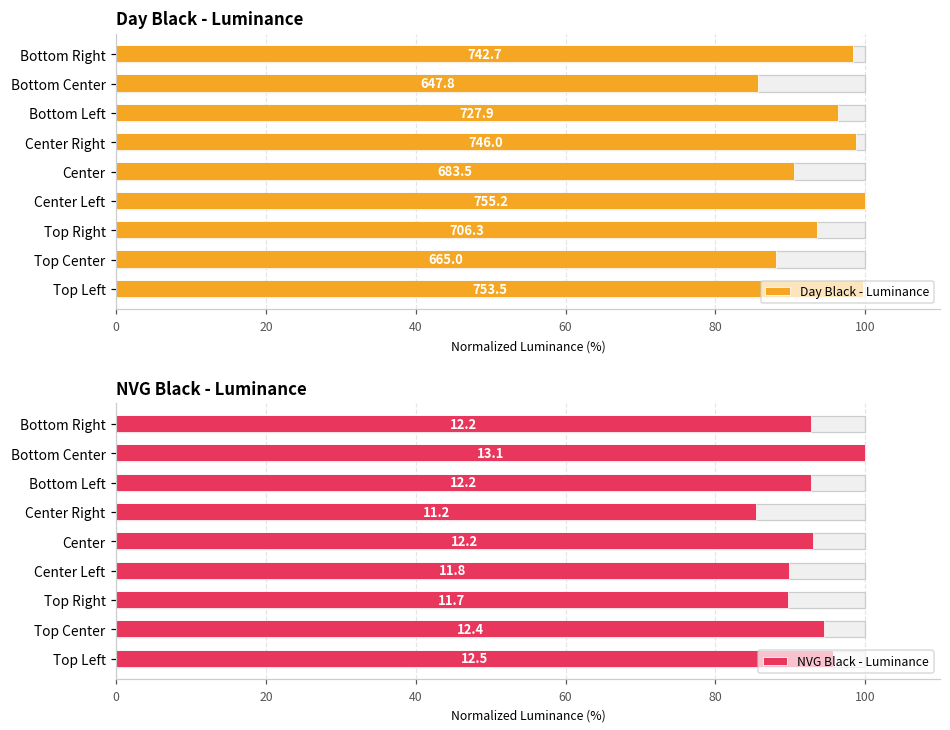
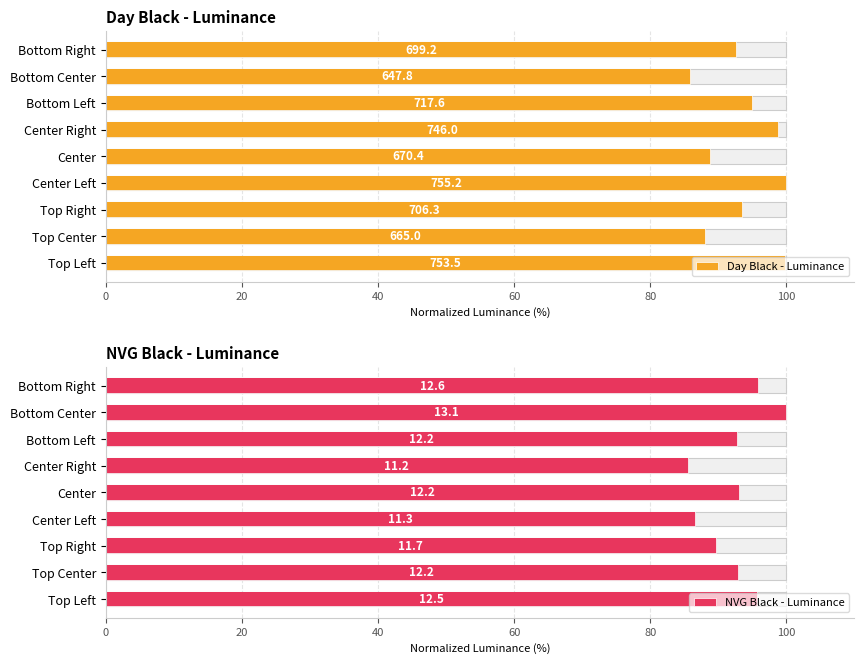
Day Black - Luminance, Day Black - Luminance, Bottom Right: 742.7 -> 699.2
Day Black - Luminance, Day Black - Luminance, Bottom Left: 727.9 -> 717.6
Day Black - Luminance, Day Black - Luminance, Center: 683.5 -> 670.4
NVG Black - Luminance, NVG Black - Luminance, Bottom Right: 12.2 -> 12.6
NVG Black - Luminance, NVG Black - Luminance, Center Left: 11.8 -> 11.3
NVG Black - Luminance, NVG Black - Luminance, Top Center: 12.4 -> 12.2
